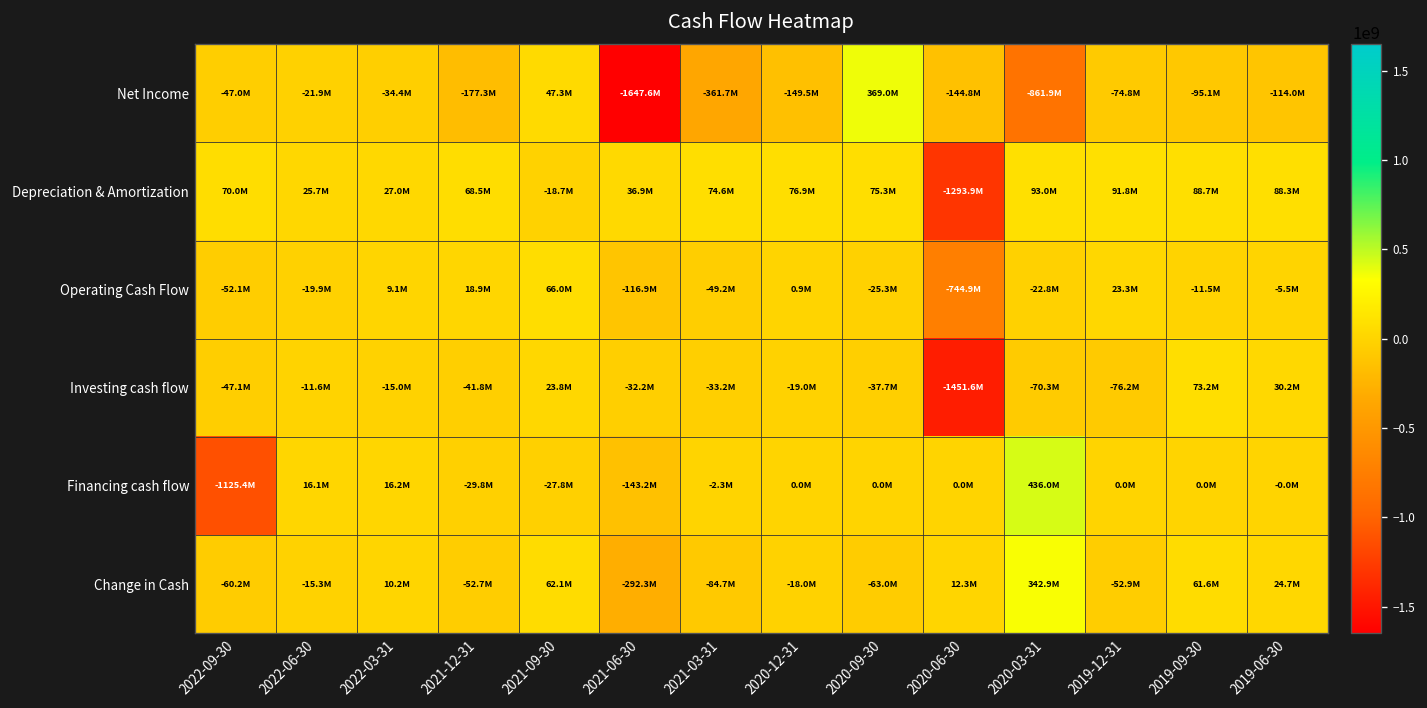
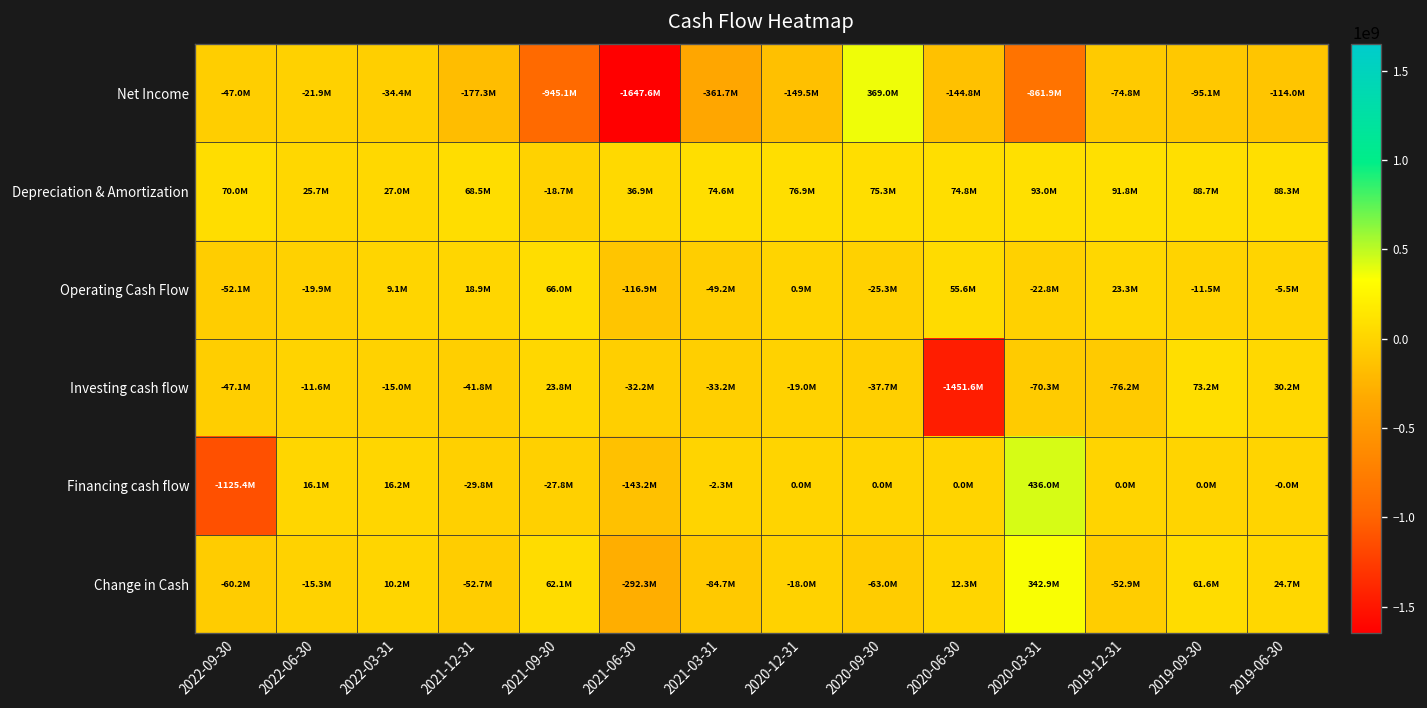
Net Income, 2021-09-30: 47.3M -> -945.1M
Depreciation & Amortization, 2020-06-30: -1293.9M -> 74.8M
Operating Cash Flow, 2020-06-30: -744.9M -> 55.6M
